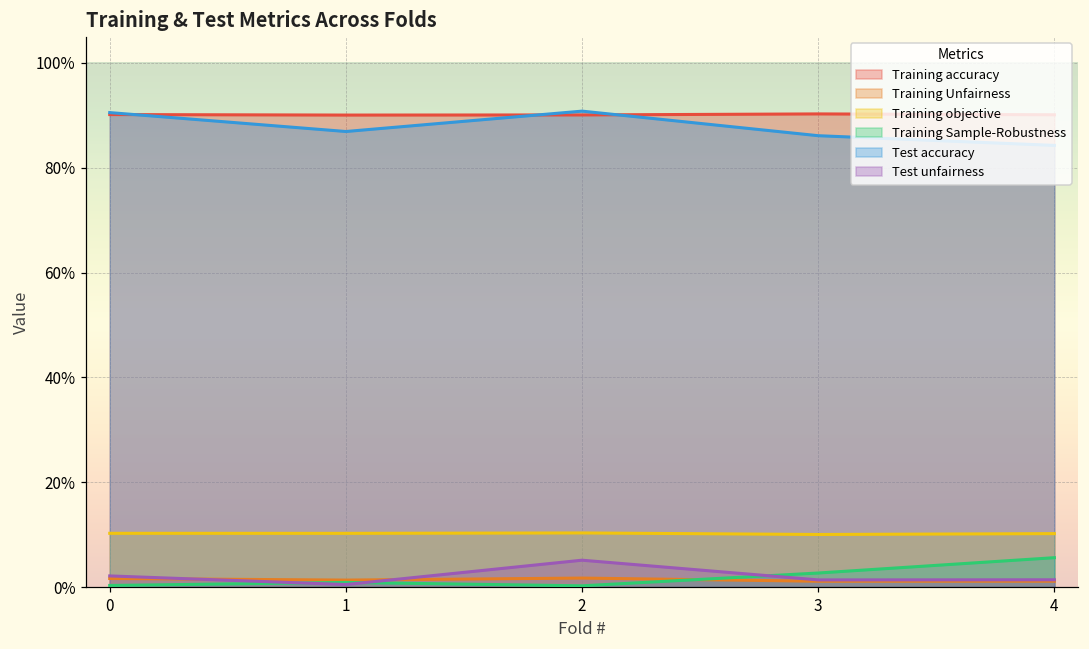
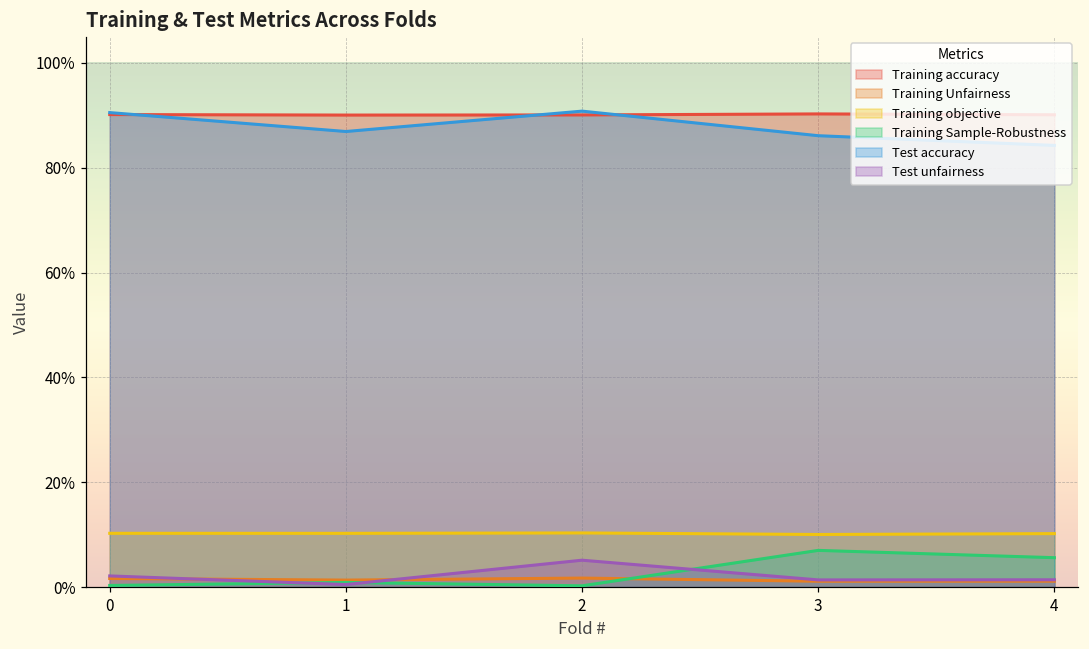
Training Sample-Robustness, 3: 3% -> 7%
